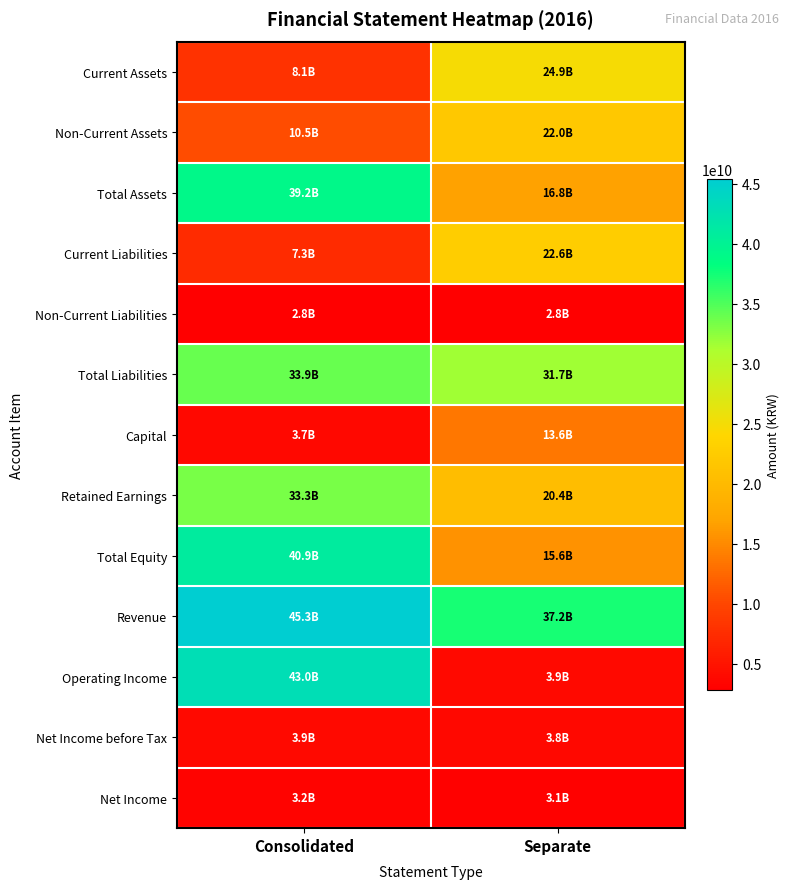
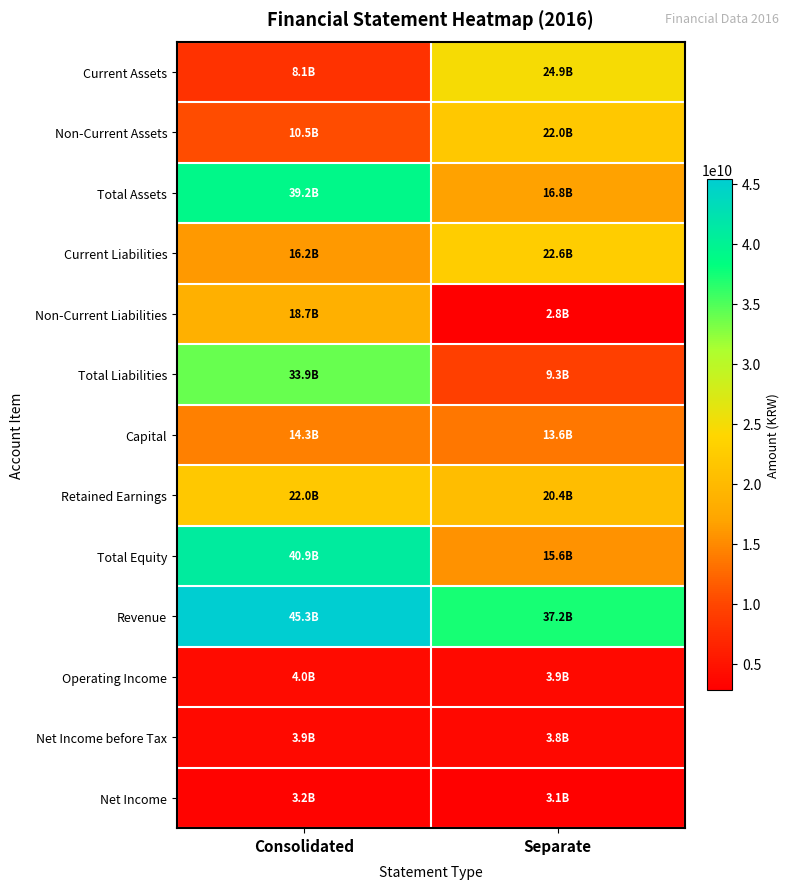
Current Liabilities, Consolidated: 7.3B -> 16.2B
Non-Current Liabilities, Consolidated: 2.8B -> 18.7B
Total Liabilities, Separate: 31.7B -> 9.3B
Capital, Consolidated: 3.7B -> 14.3B
Retained Earnings, Consolidated: 33.3B -> 22.0B
Operating Income, Consolidated: 43.0B -> 4.0B
